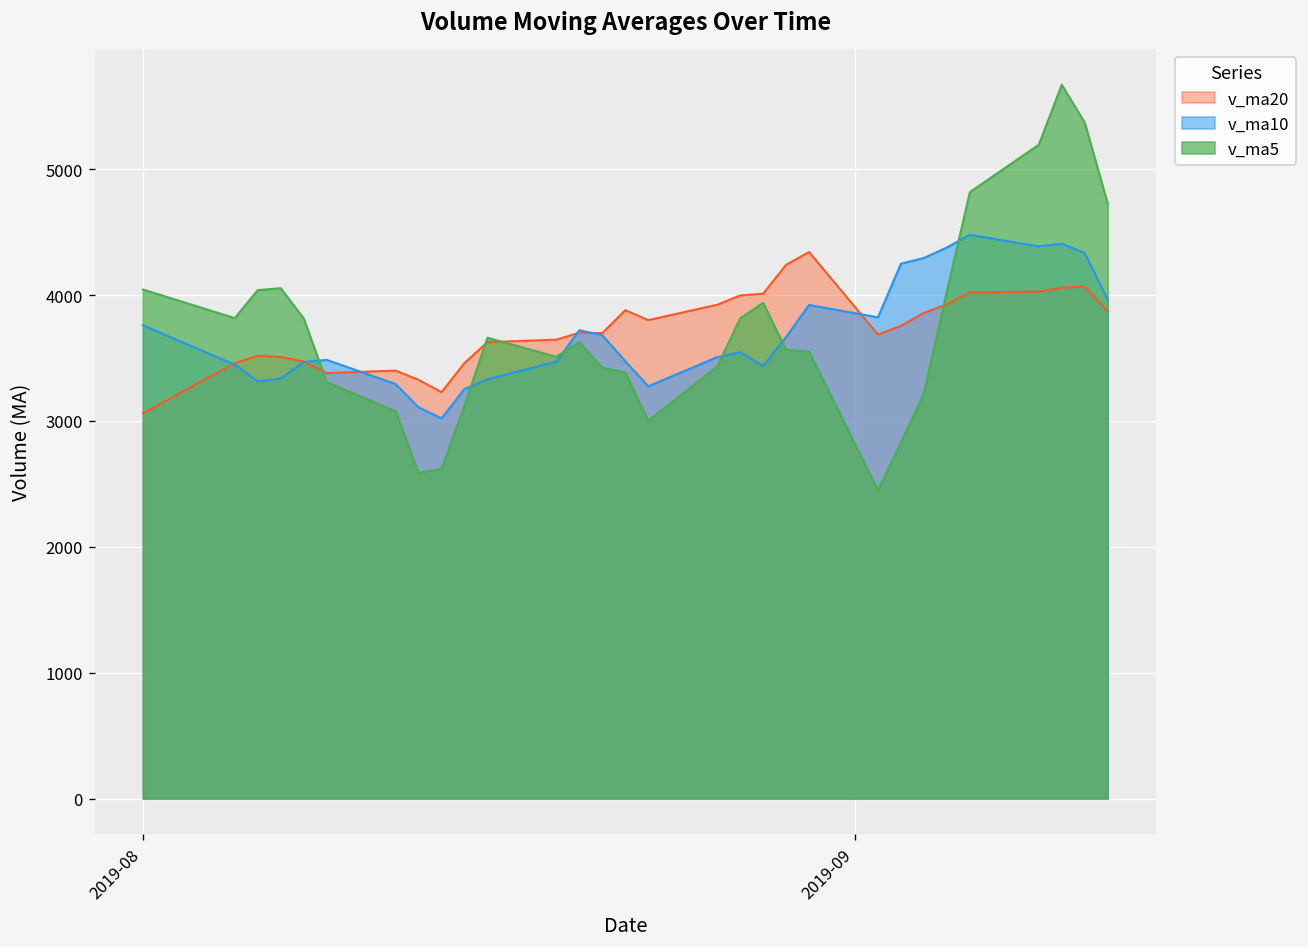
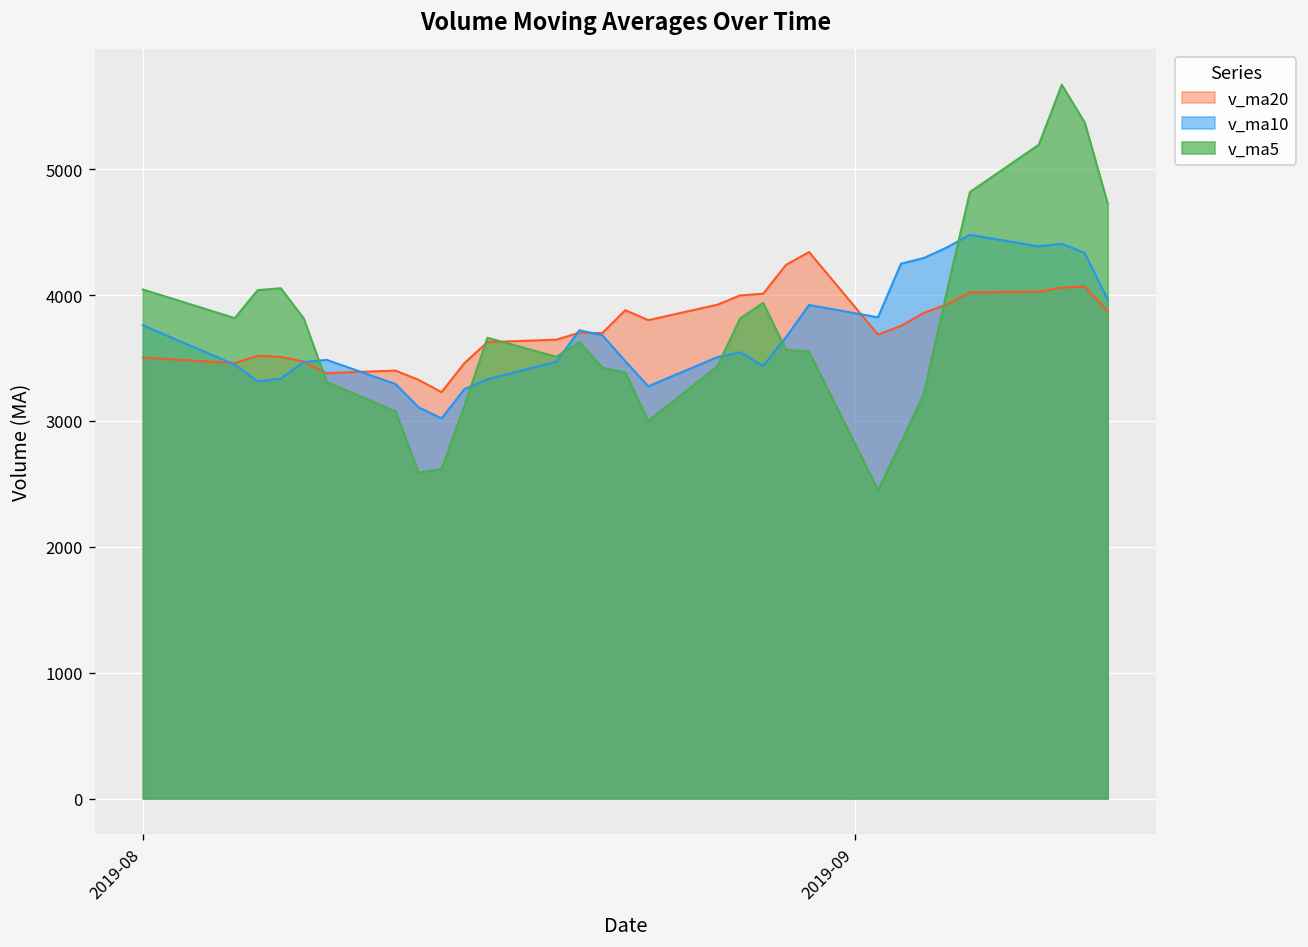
v_ma20, 2019-08: 3060 -> 3500
